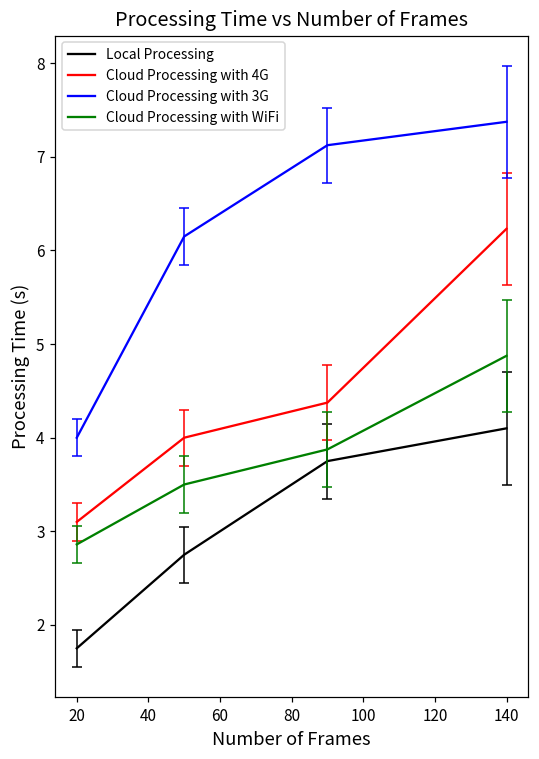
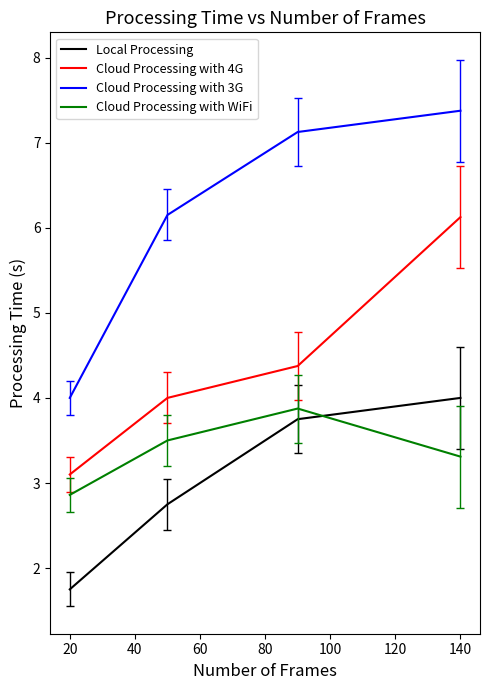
Local Processing, 140: 4.1 -> 4.0
Cloud Processing with 4G, 140: 6.2 -> 6.1
Cloud Processing with WiFi, 140: 4.9 -> 3.3
